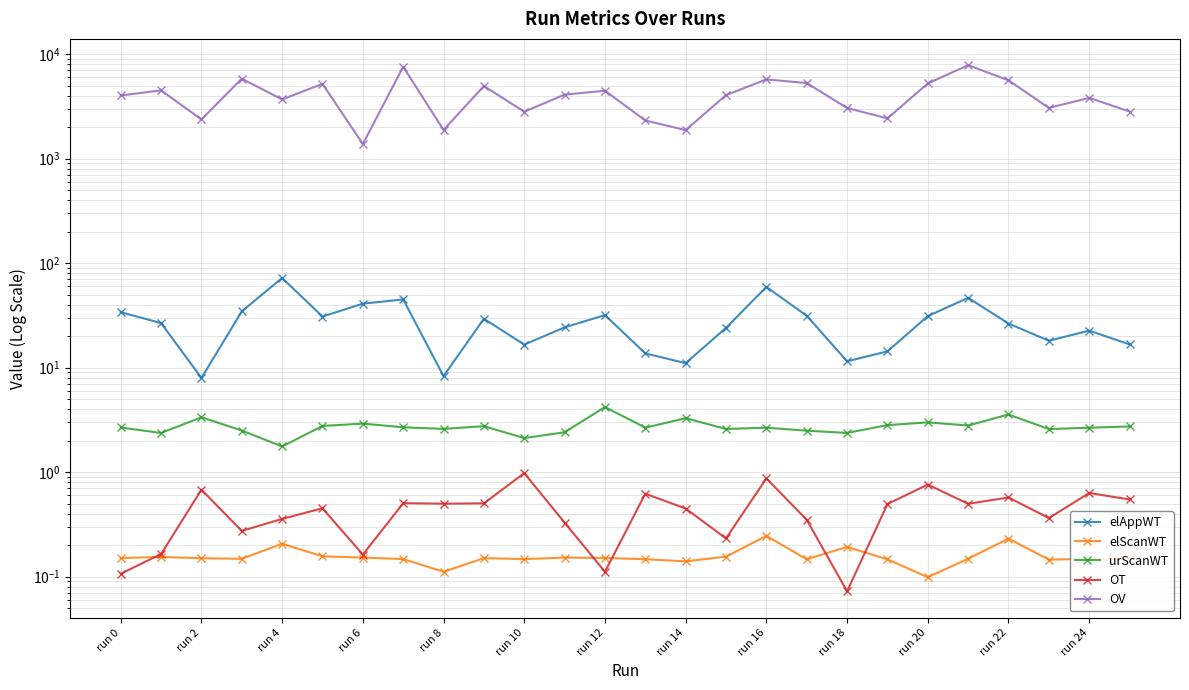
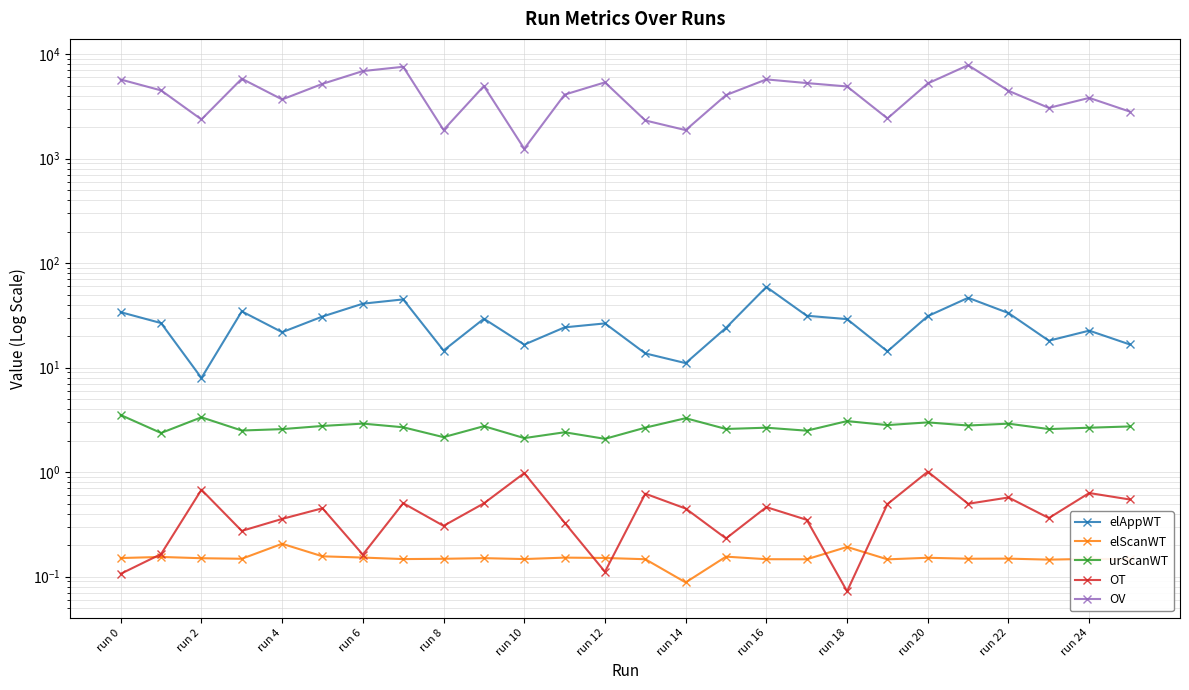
urScanWT, run 0: 2.7 -> 3.5
OV, run 0: 4000 -> 6000
elAppWT, run 4: 70 -> 22
urScanWT, run 4: 1.8 -> 2.6
OV, run 6: 1400 -> 7000
elAppWT, run 8: 8 -> 15
elScanWT, run 8: 0.11 -> 0.15
urScanWT, run 8: 2.6 -> 2.2
OT, run 8: 0.5 -> 0.31
OV, run 10: 2800 -> 1200
elAppWT, run 12: 32 -> 26
urScanWT, run 12: 4.2 -> 2.1
OV, run 12: 4500 -> 5000
elScanWT, run 14: 0.14 -> 0.09
elScanWT, run 16: 0.25 -> 0.15
OT, run 16: 0.9 -> 0.5
elAppWT, run 18: 11 -> 29
urScanWT, run 18: 2.4 -> 3.1
OV, run 18: 3100 -> 5000
elScanWT, run 20: 0.10 -> 0.15
OT, run 20: 0.8 -> 1.0
elAppWT, run 22: 26 -> 33
elScanWT, run 22: 0.23 -> 0.15
urScanWT, run 22: 3.6 -> 2.9
OV, run 22: 6000 -> 4500
